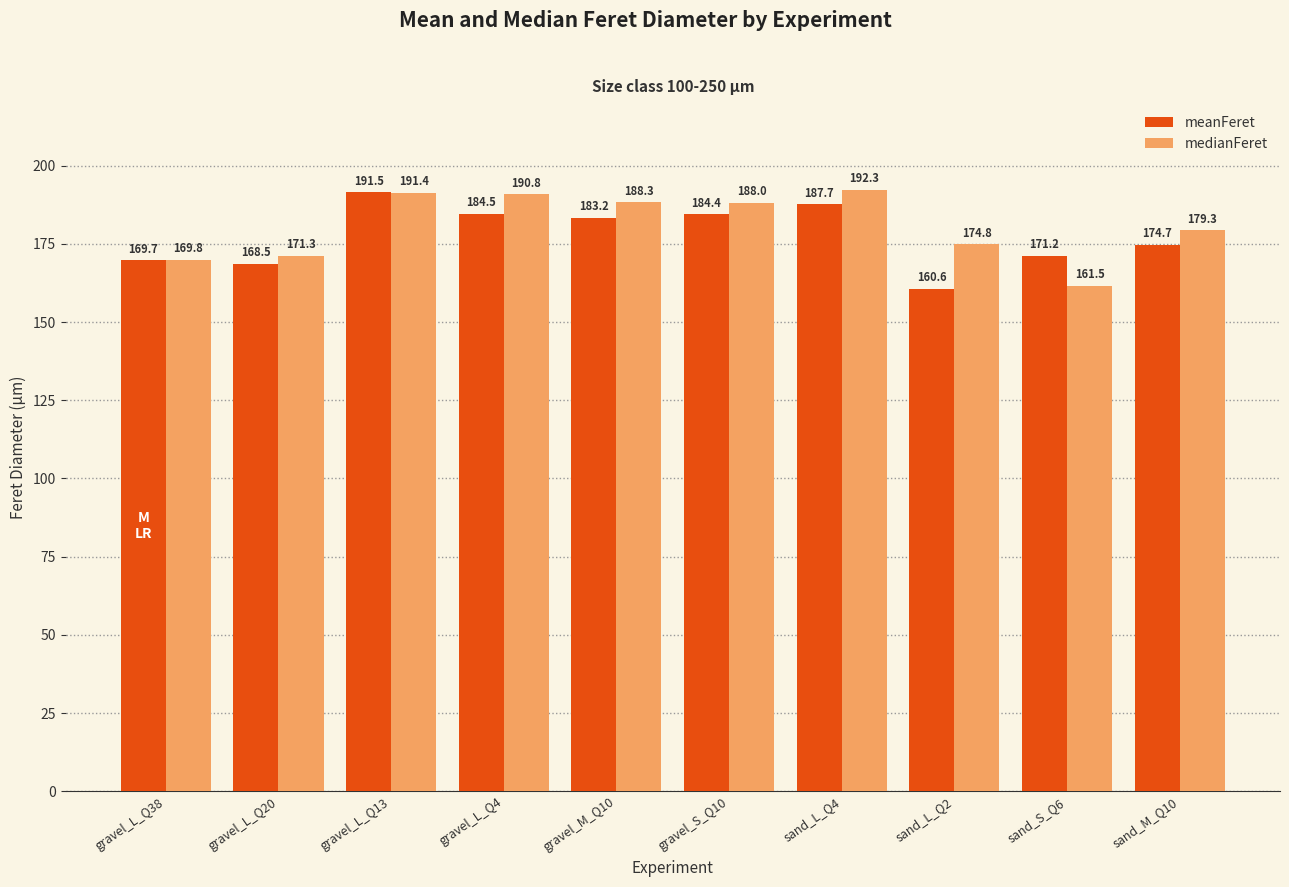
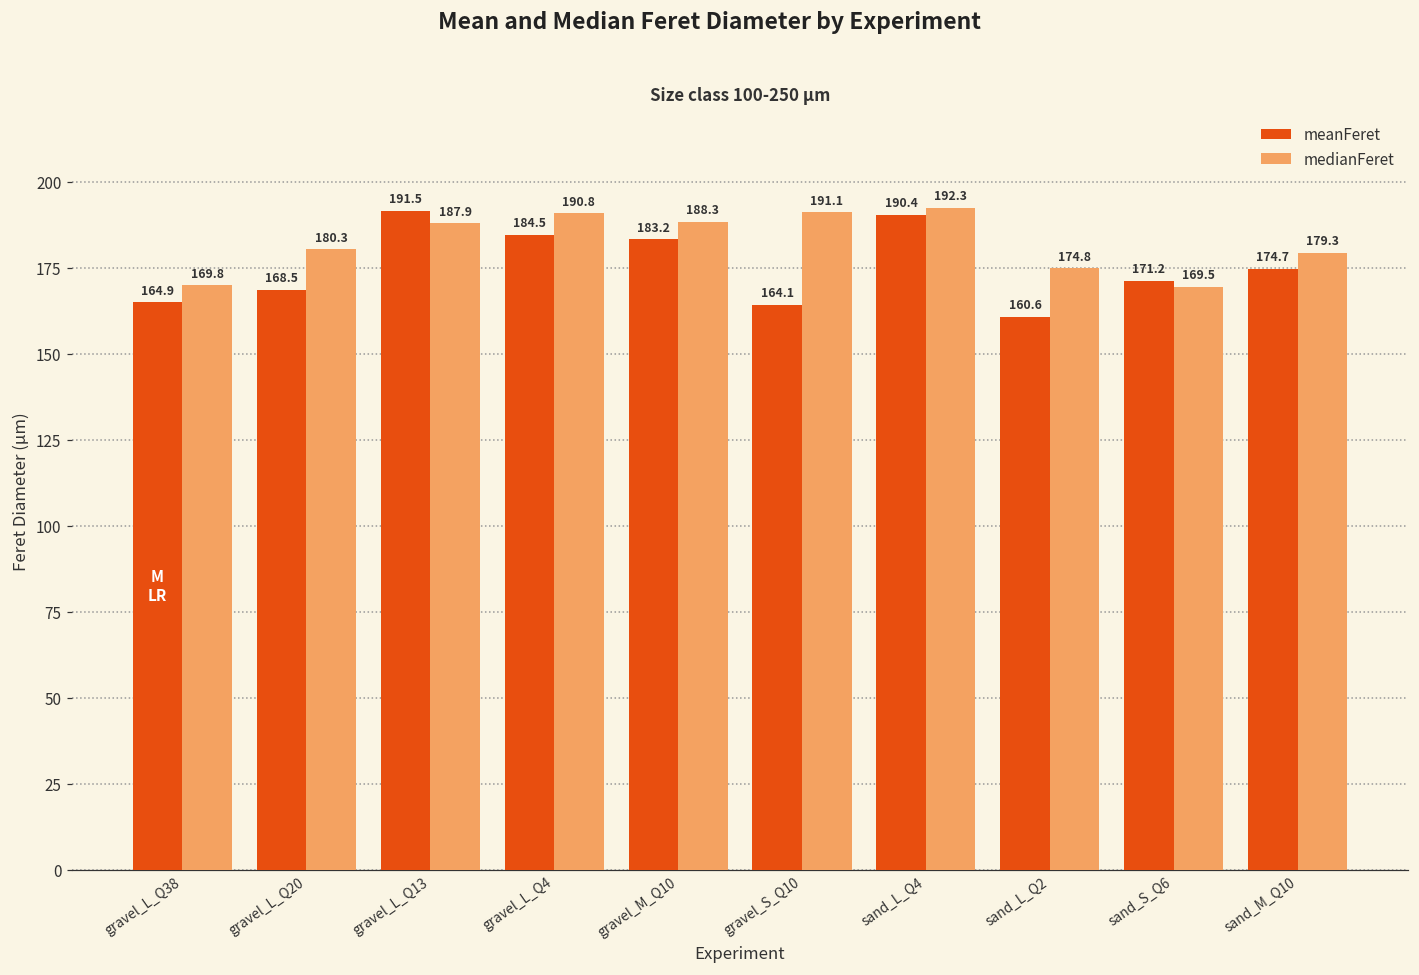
meanFeret, gravel_L_Q38: 169.7 -> 164.9
medianFeret, gravel_L_Q20: 171.3 -> 180.3
medianFeret, gravel_L_Q13: 191.4 -> 187.9
meanFeret, gravel_S_Q10: 184.4 -> 164.1
medianFeret, gravel_S_Q10: 188.0 -> 191.1
meanFeret, sand_L_Q4: 187.7 -> 190.4
medianFeret, sand_S_Q6: 161.5 -> 169.5
